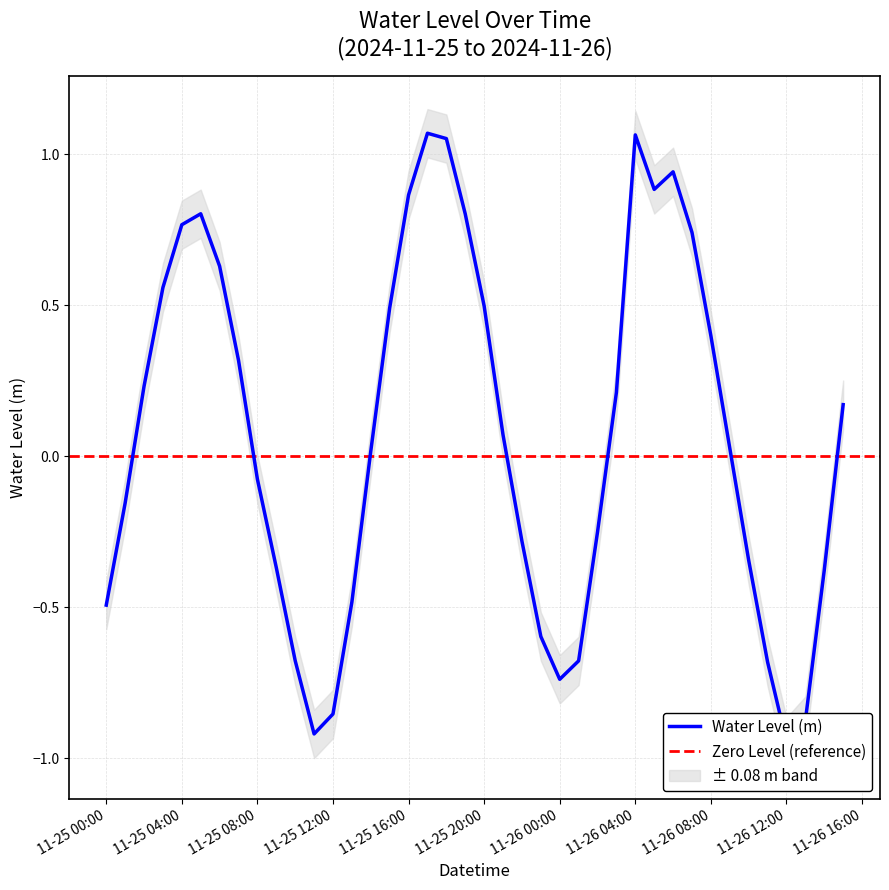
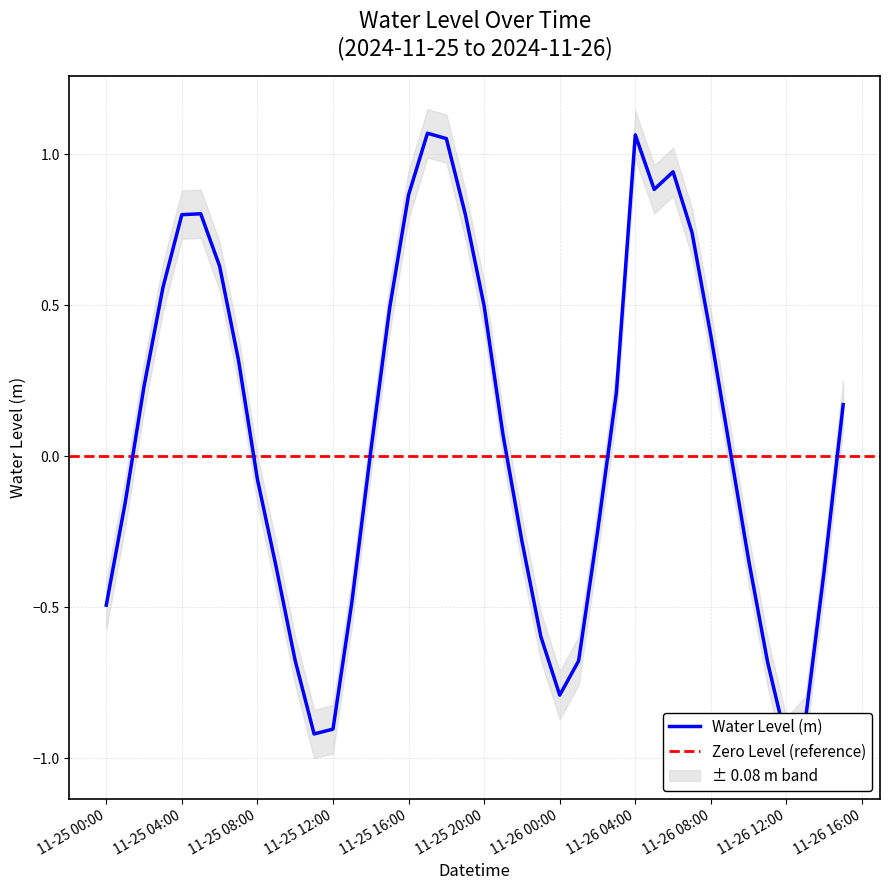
Water Level (m), 11-25 04:00: 0.77 -> 0.80
Water Level (m), 11-25 12:00: -0.85 -> -0.90
Water Level (m), 11-26 00:00: -0.74 -> -0.79
